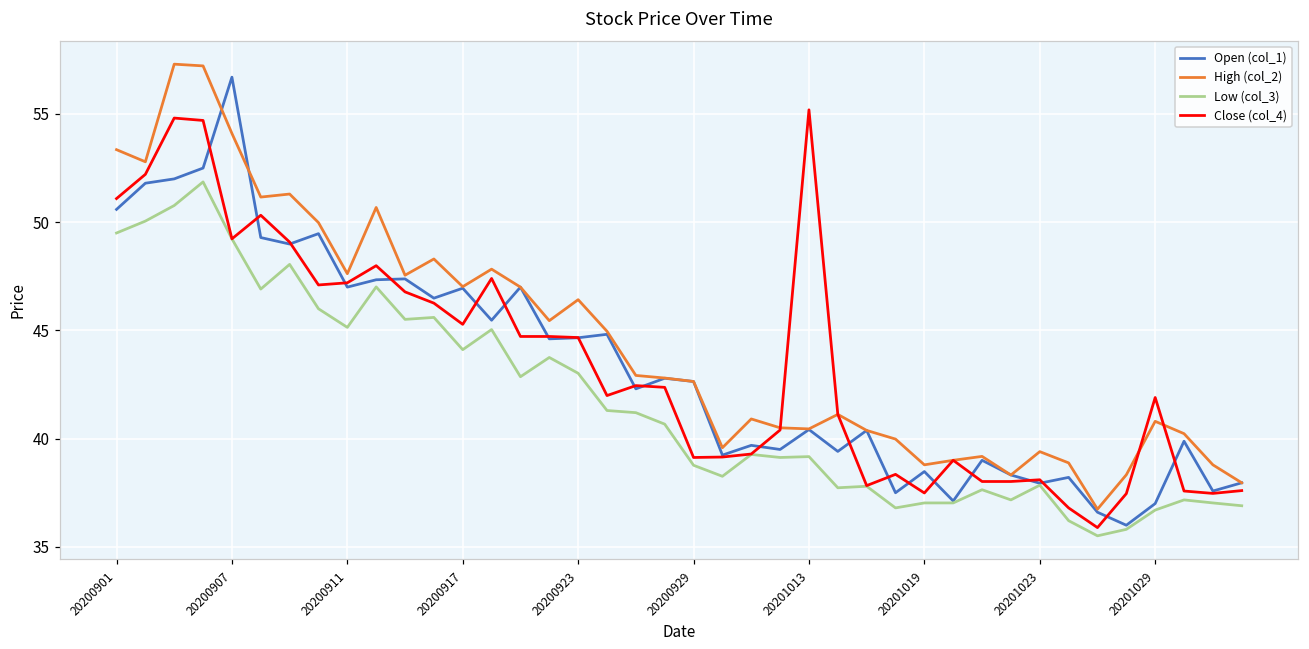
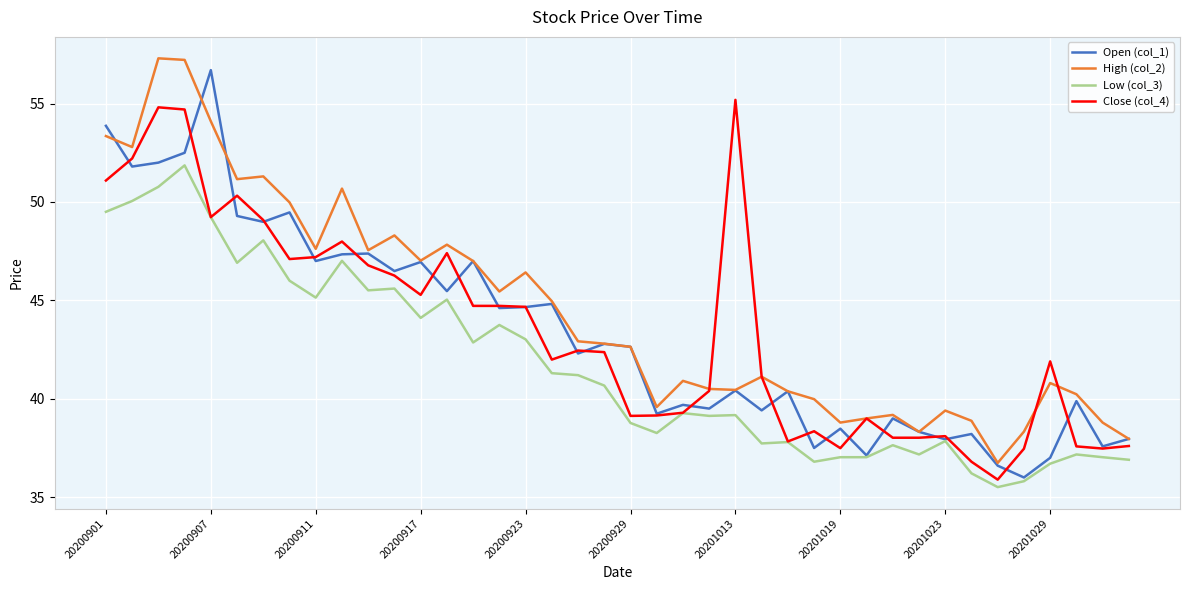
Open (col_1), 20200901: 50.6 -> 53.9
